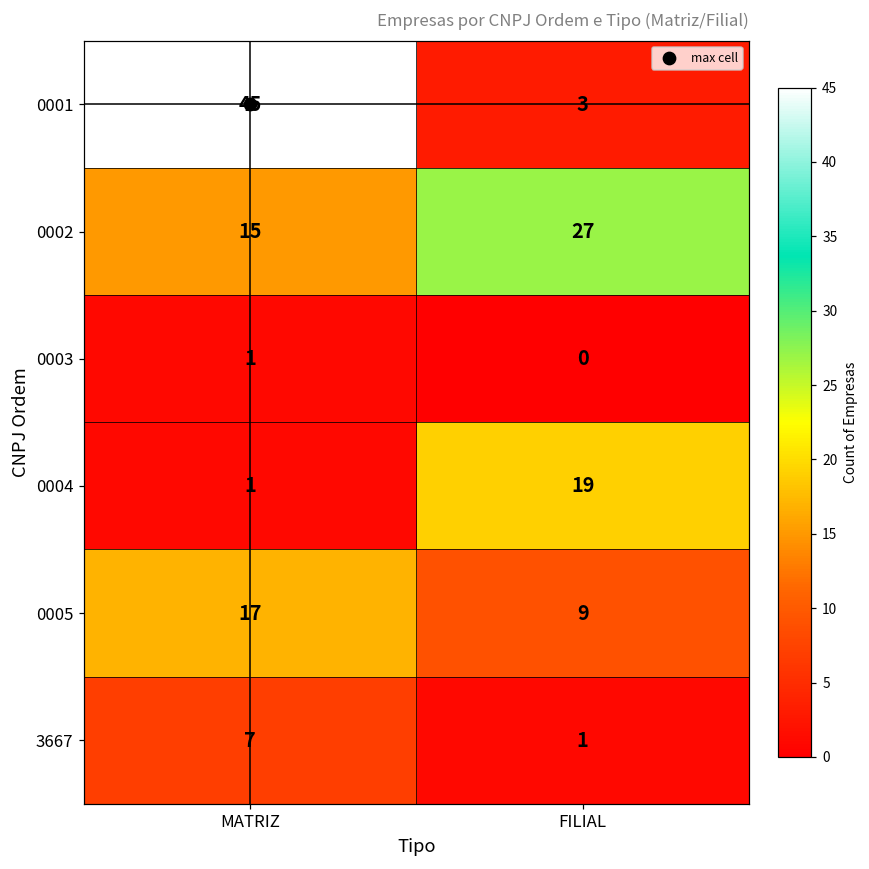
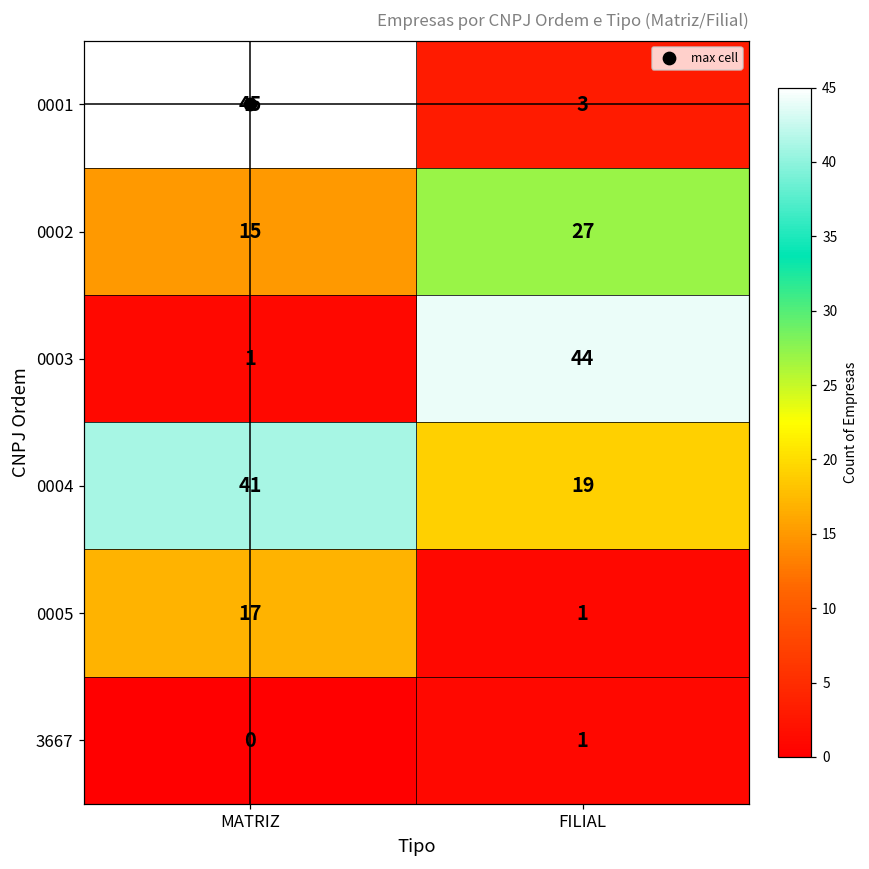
0003, FILIAL: 0 -> 44
0004, MATRIZ: 1 -> 41
0005, FILIAL: 9 -> 1
3667, MATRIZ: 7 -> 0
